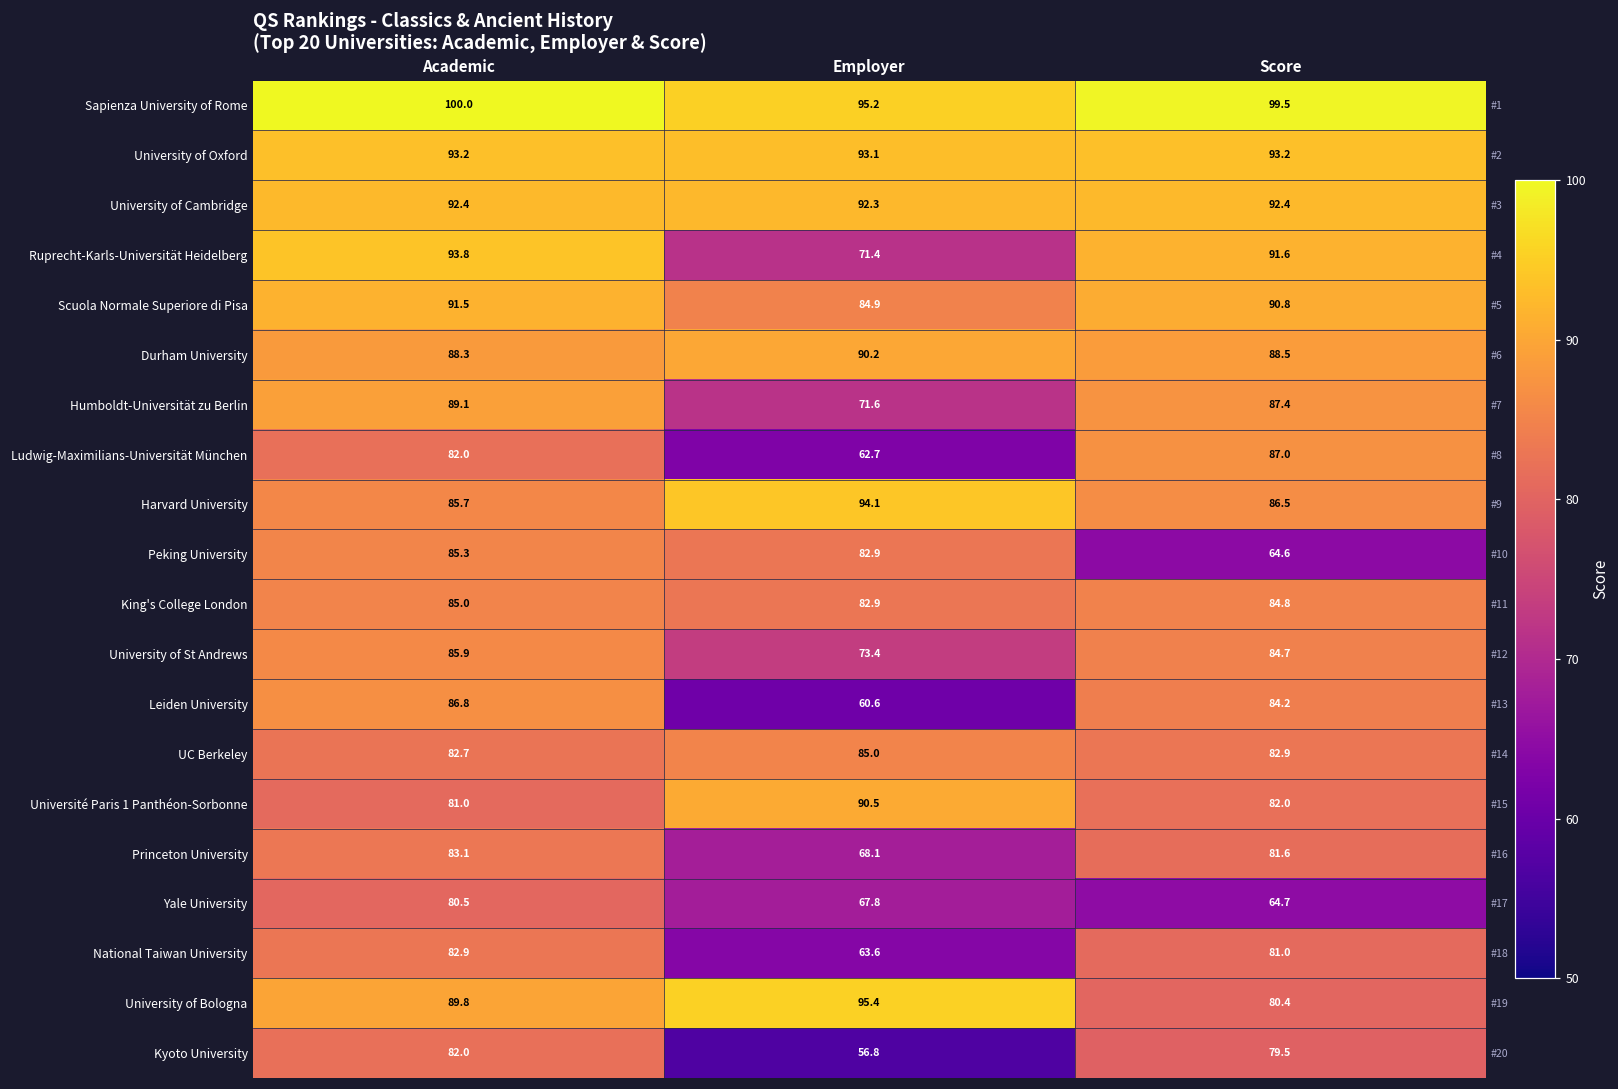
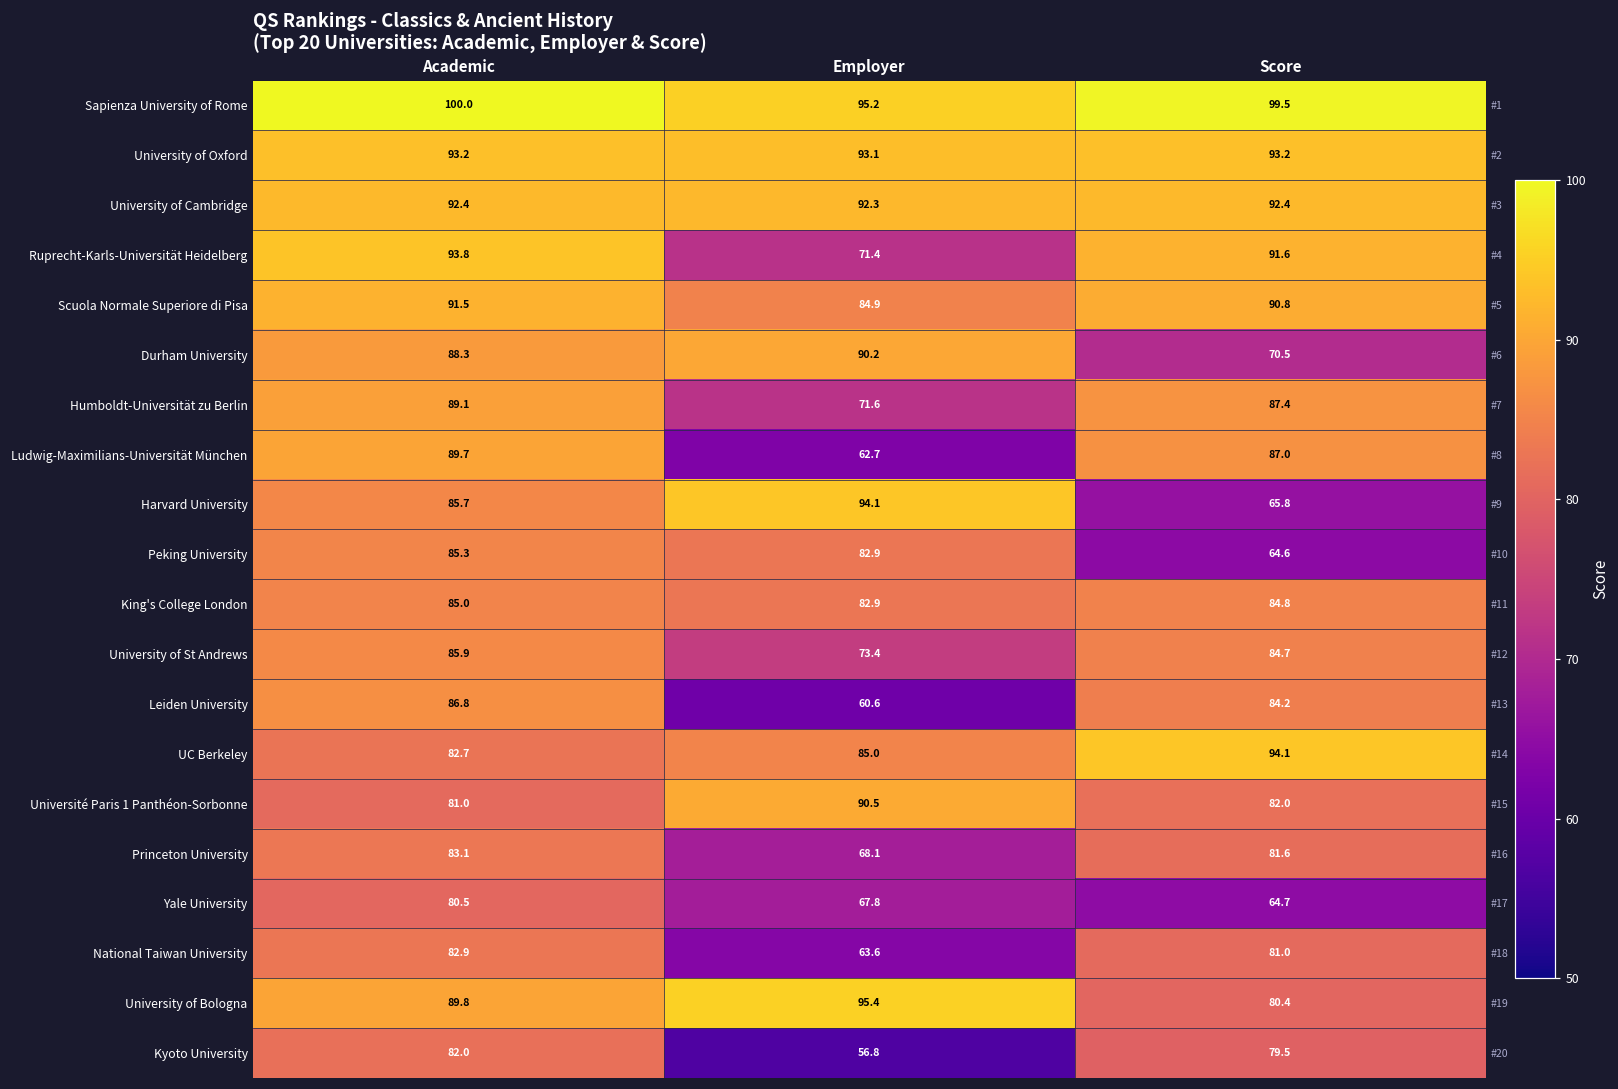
Durham University, Score: 88.5 -> 70.5
Ludwig-Maximilians-Universität München, Academic: 82.0 -> 89.7
Harvard University, Score: 86.5 -> 65.8
UC Berkeley, Score: 82.9 -> 94.1
